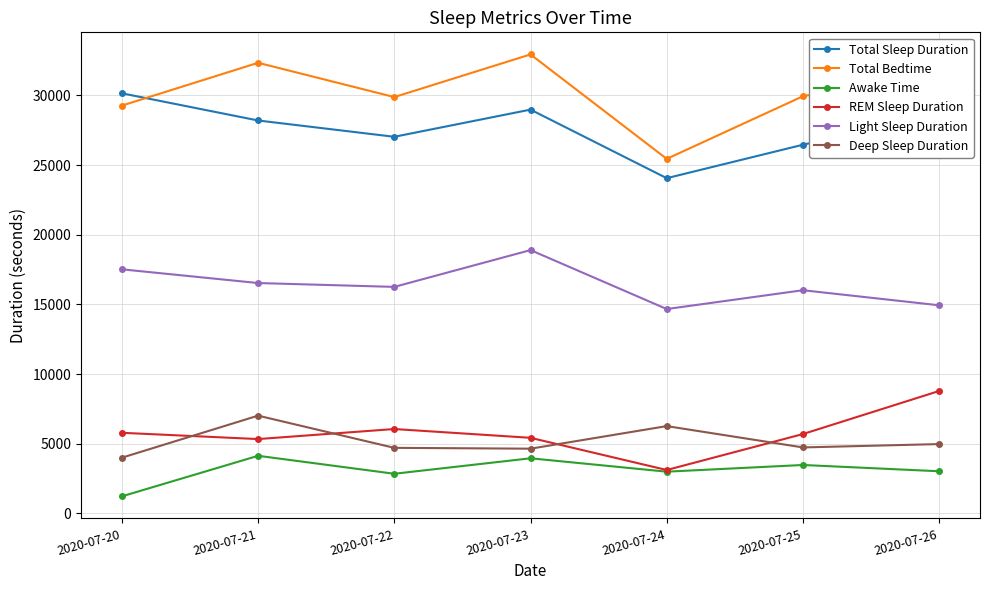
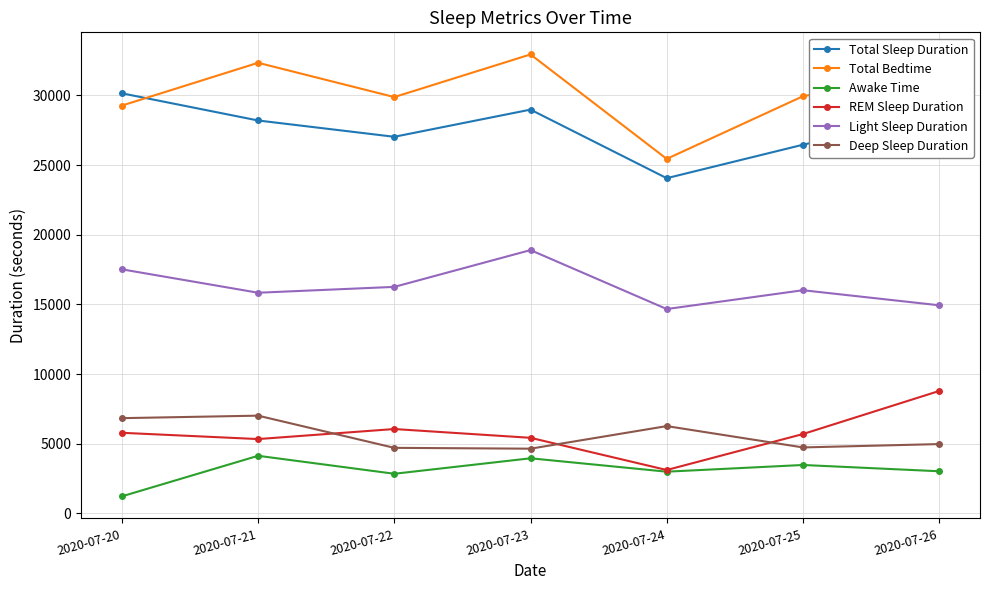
Deep Sleep Duration, 2020-07-20: 4000 -> 6800
Light Sleep Duration, 2020-07-21: 16500 -> 15800
